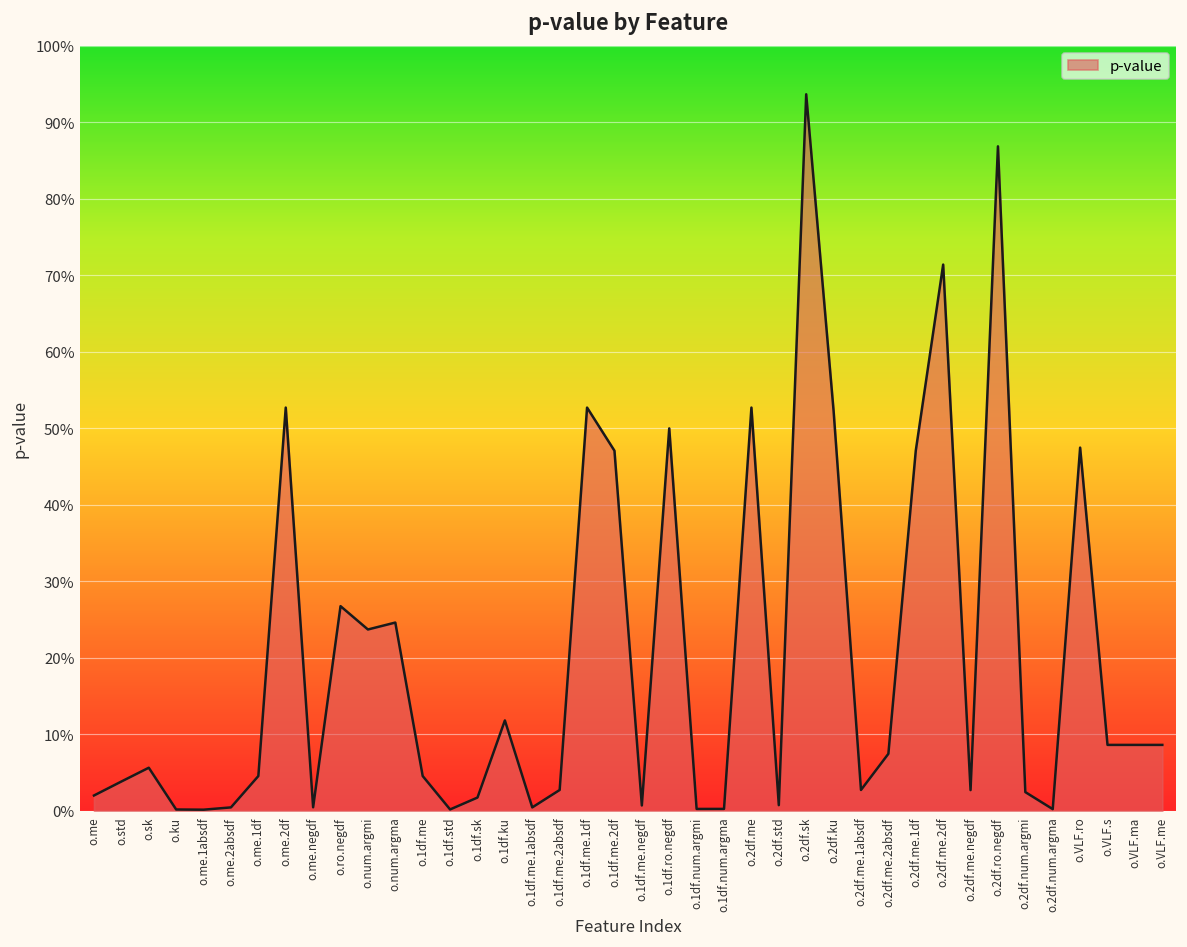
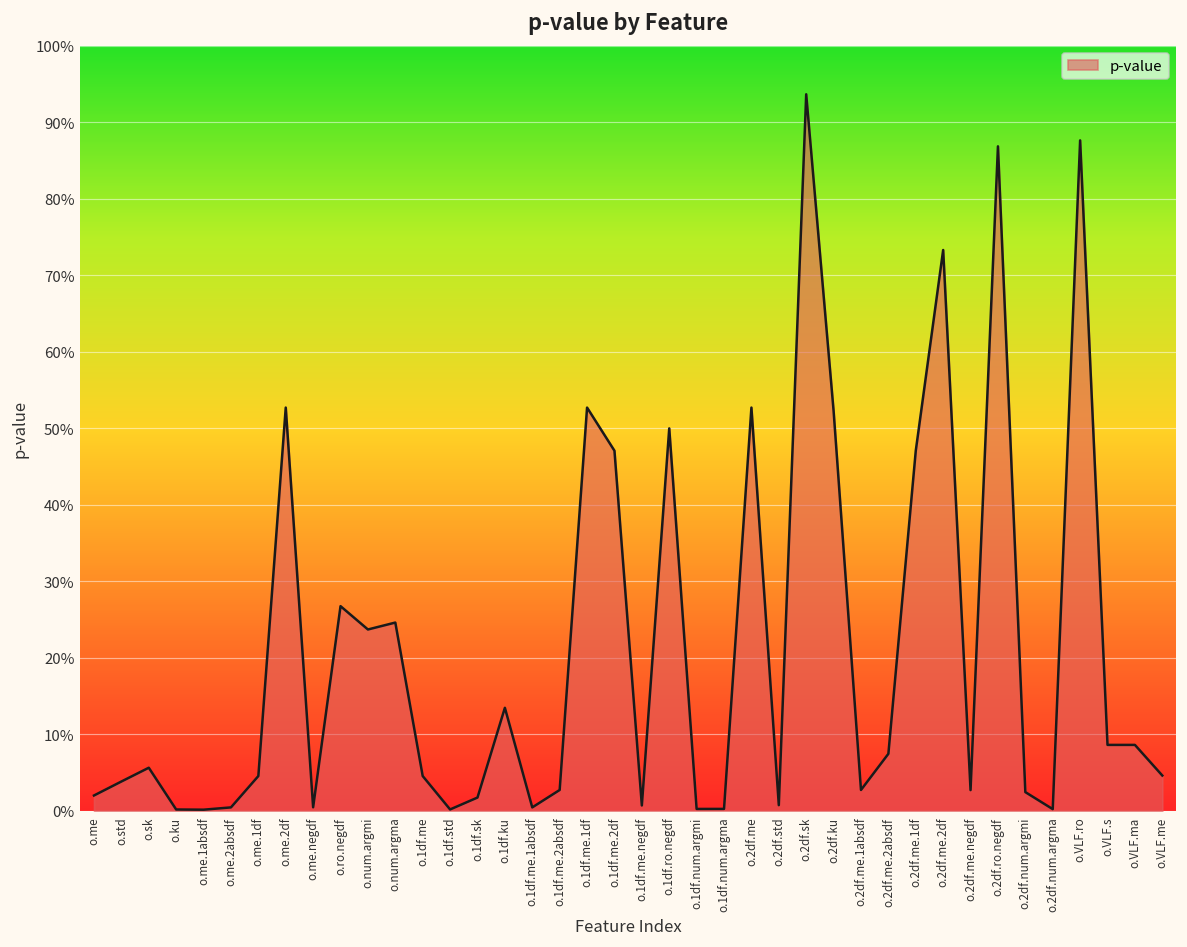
o.1df.ku: 12% -> 13%
o.2df.me.2df: 71% -> 73%
o.VLF.ro: 47% -> 88%
o.VLF.me: 9% -> 5%
